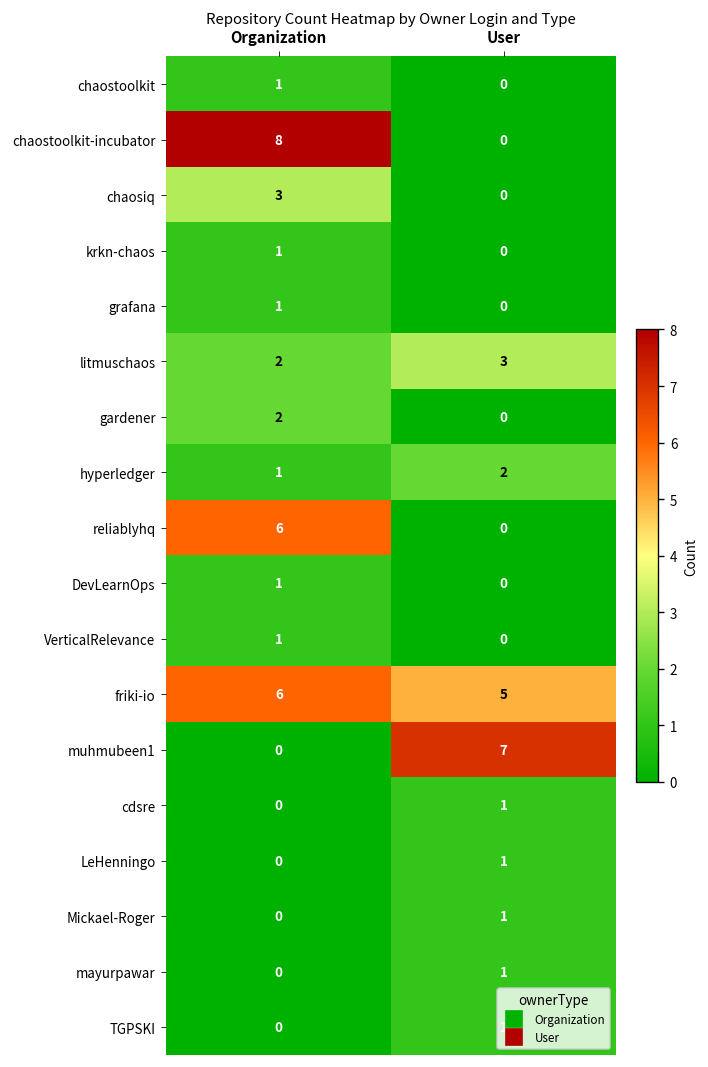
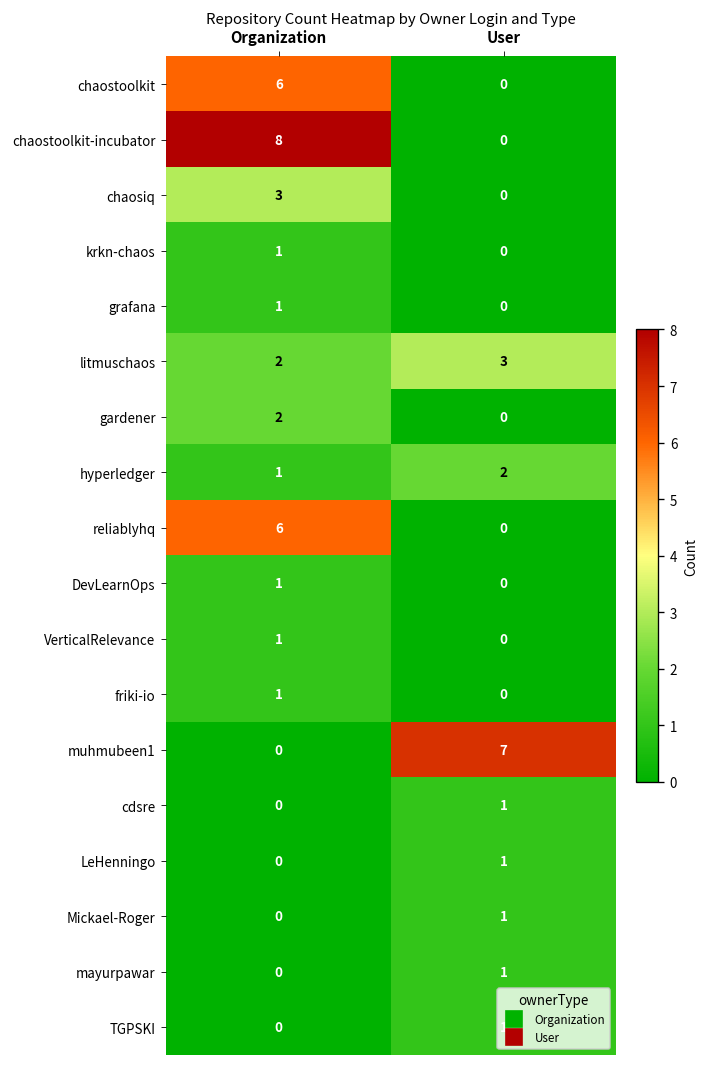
chaostoolkit, Organization: 1 -> 6
friki-io, Organization: 6 -> 1
friki-io, User: 5 -> 0
